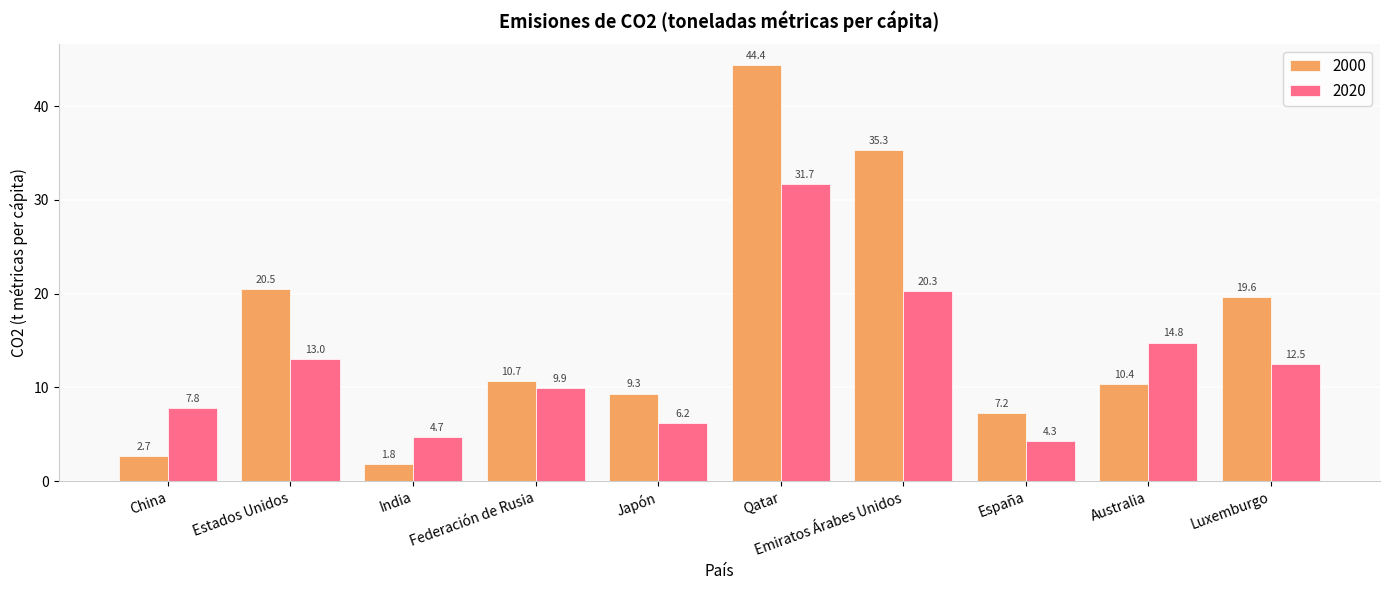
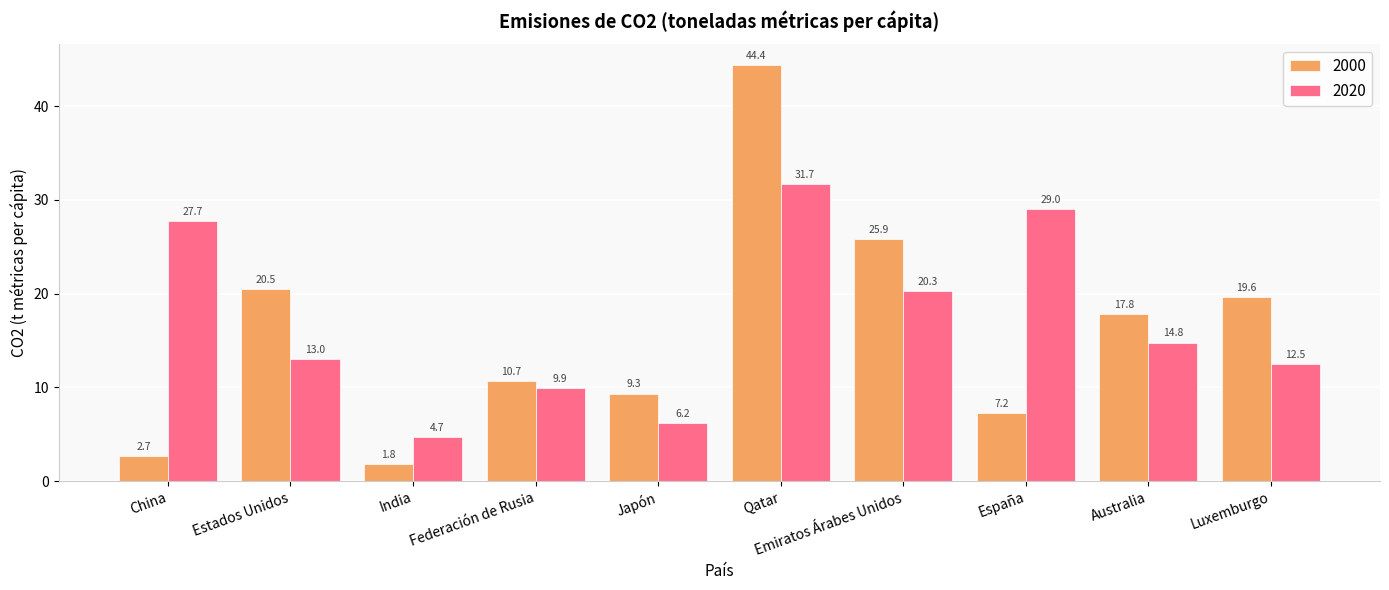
2020, China: 7.8 -> 27.7
2000, Emiratos Árabes Unidos: 35.3 -> 25.9
2020, España: 4.3 -> 29.0
2000, Australia: 10.4 -> 17.8
